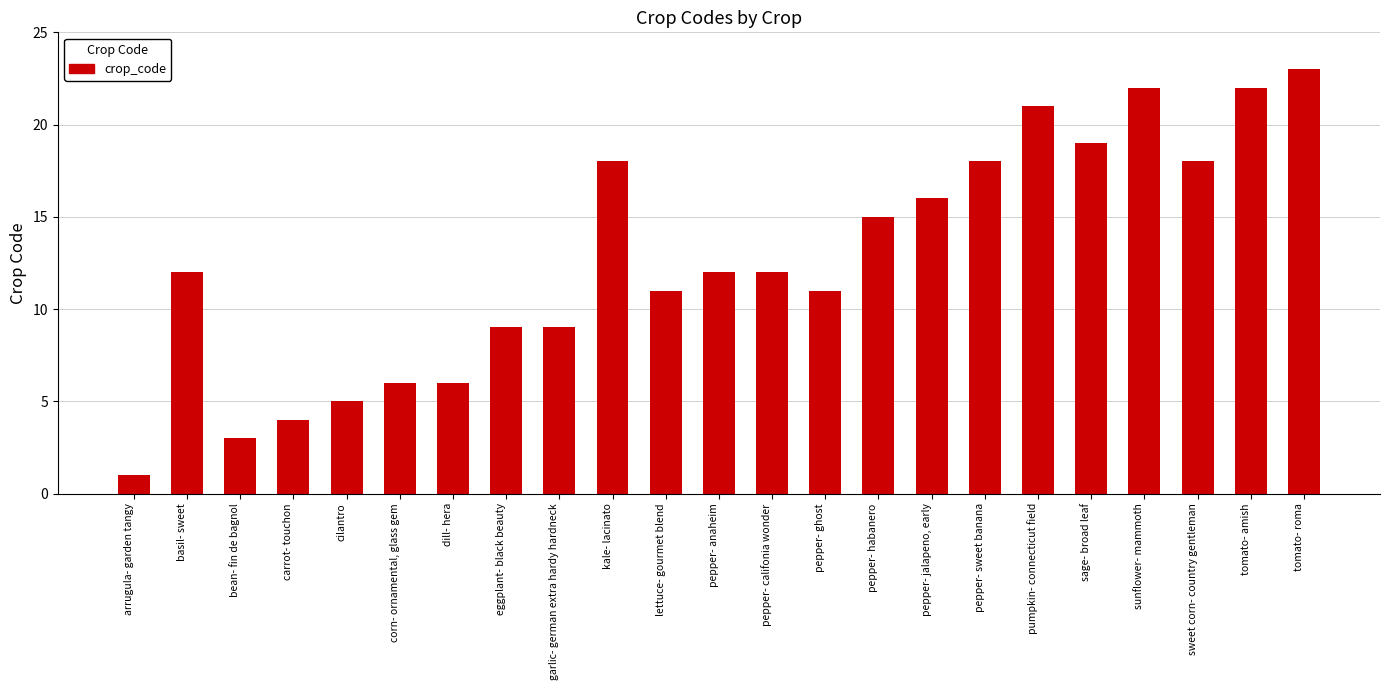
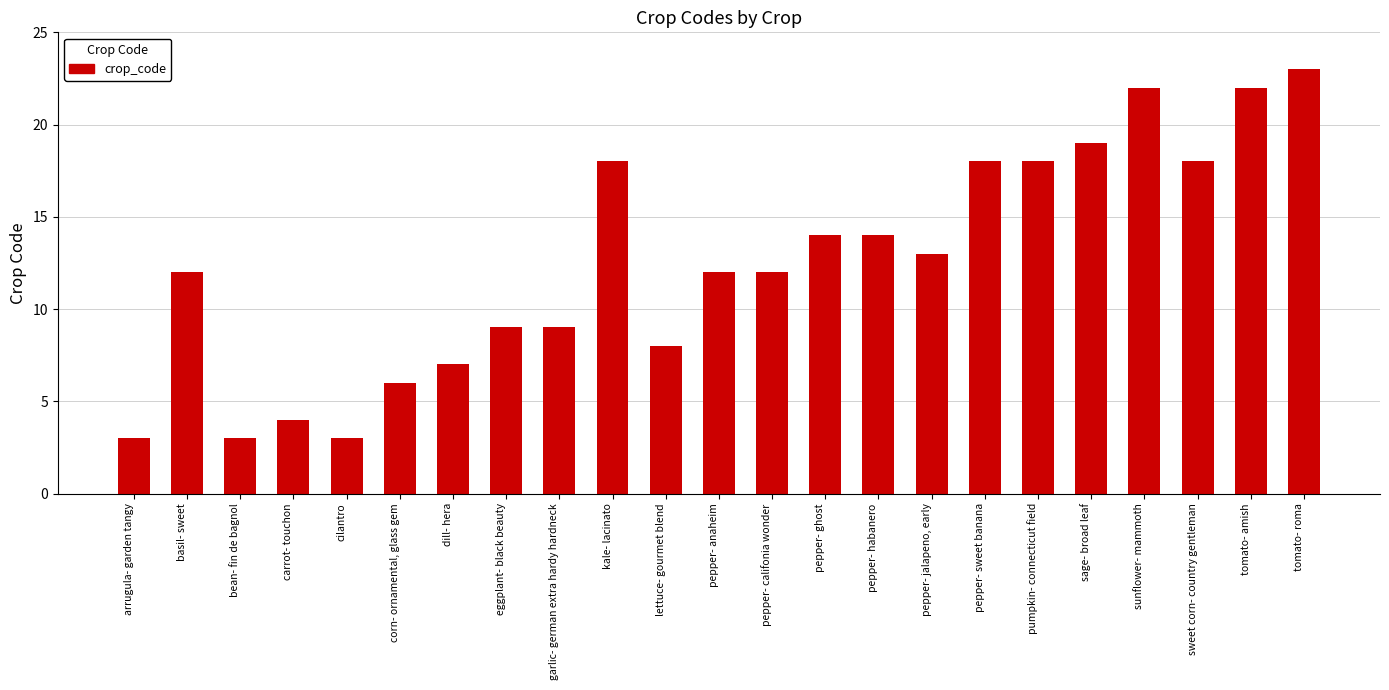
arrugula- garden tangy: 1 -> 3
cilantro: 5 -> 3
dill- hera: 6 -> 7
lettuce- gourmet blend: 11 -> 8
pepper- ghost: 11 -> 14
pepper- habanero: 15 -> 14
pepper- jalapeno, early: 16 -> 13
pumpkin- connecticut field: 21 -> 18
